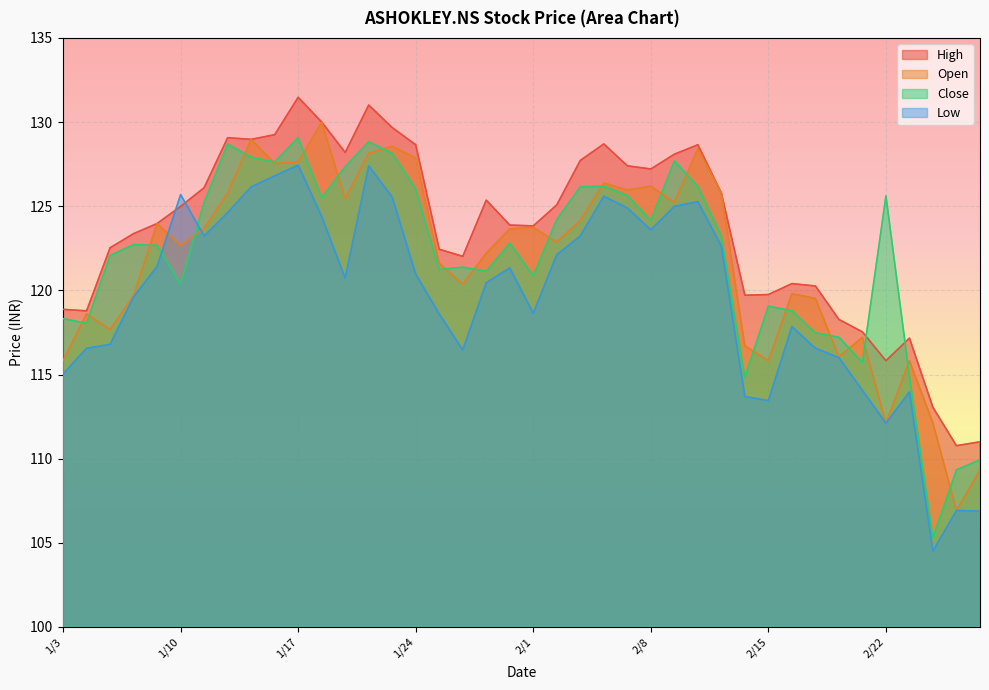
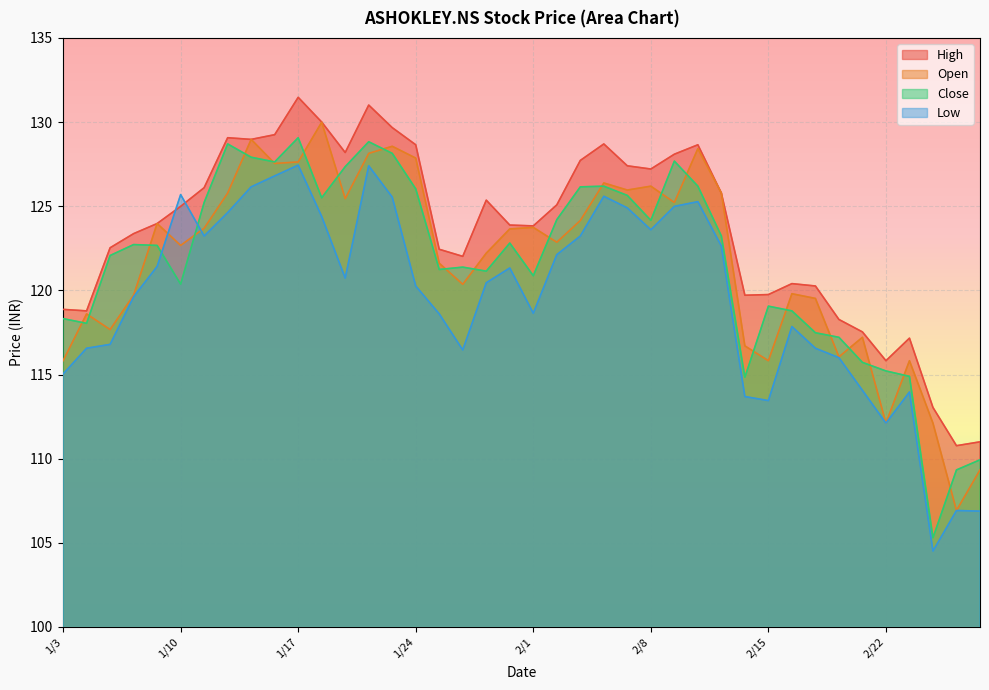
Low, 1/24: 121.0 -> 120.3
Close, 2/22: 125.6 -> 115.2
